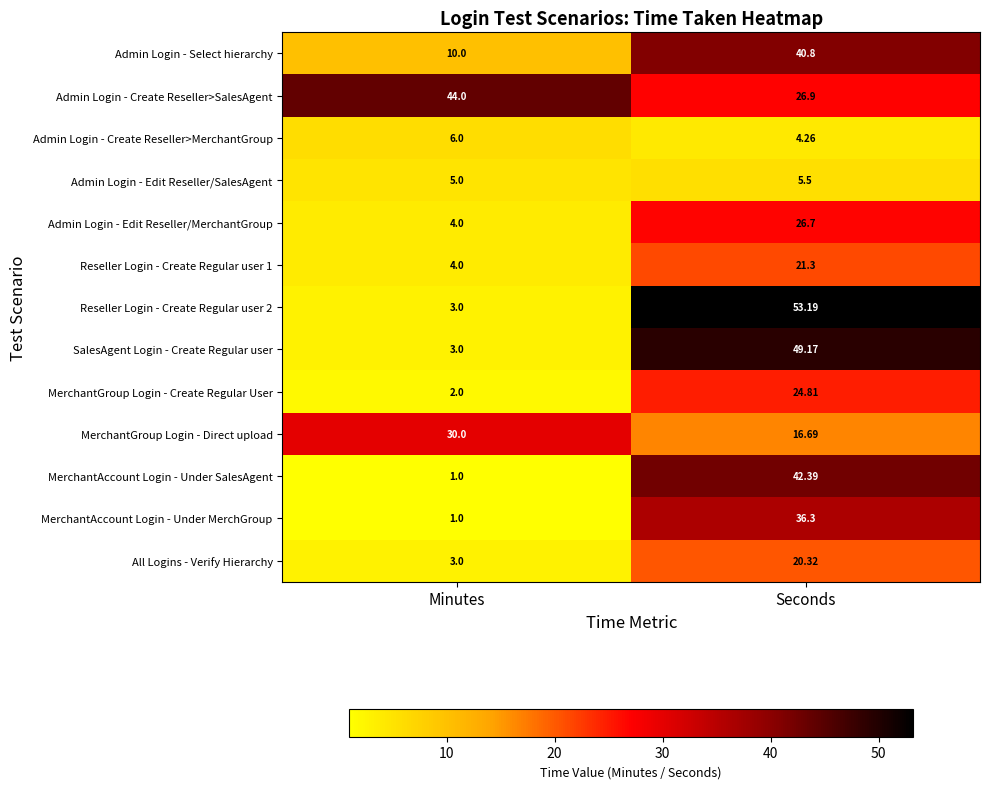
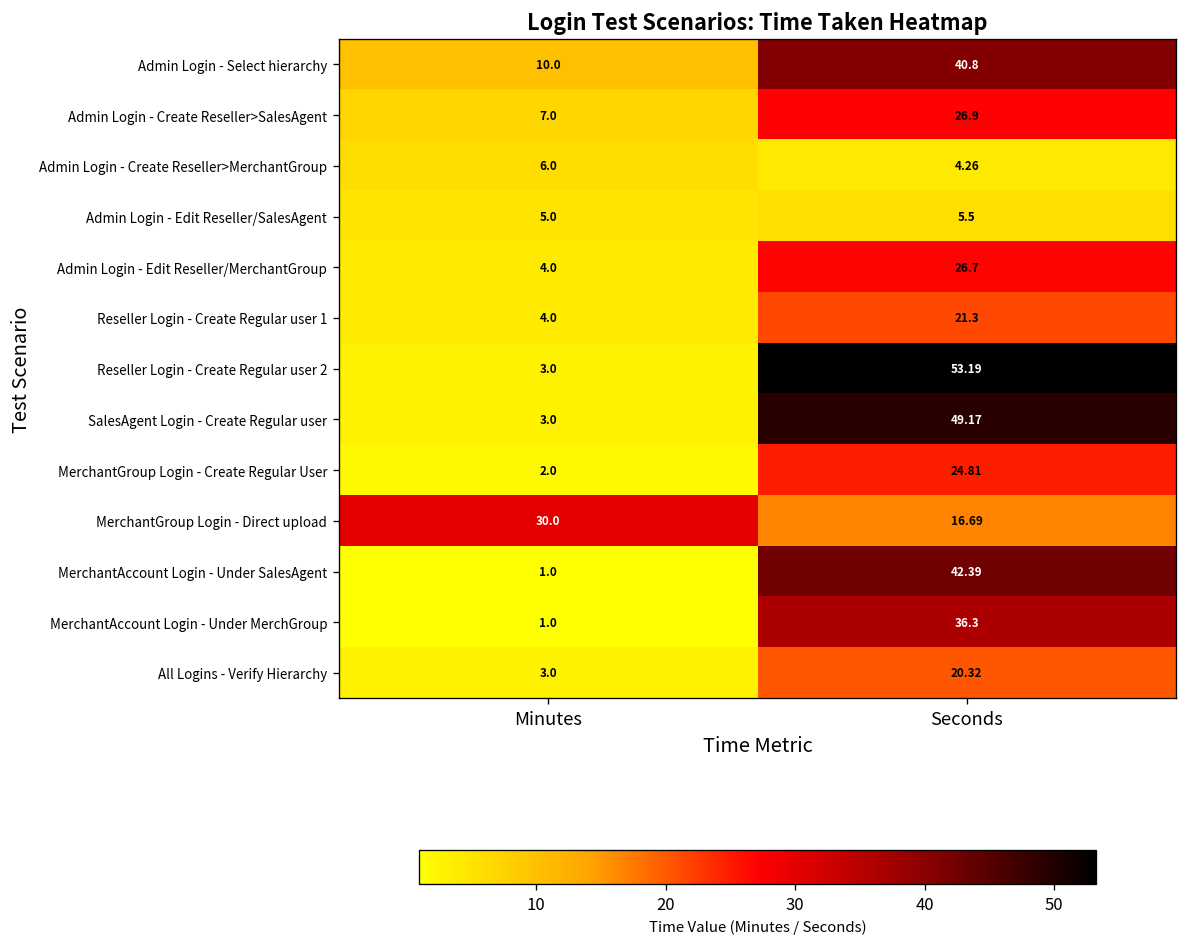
Admin Login - Create Reseller>SalesAgent, Minutes: 44.0 -> 7.0
